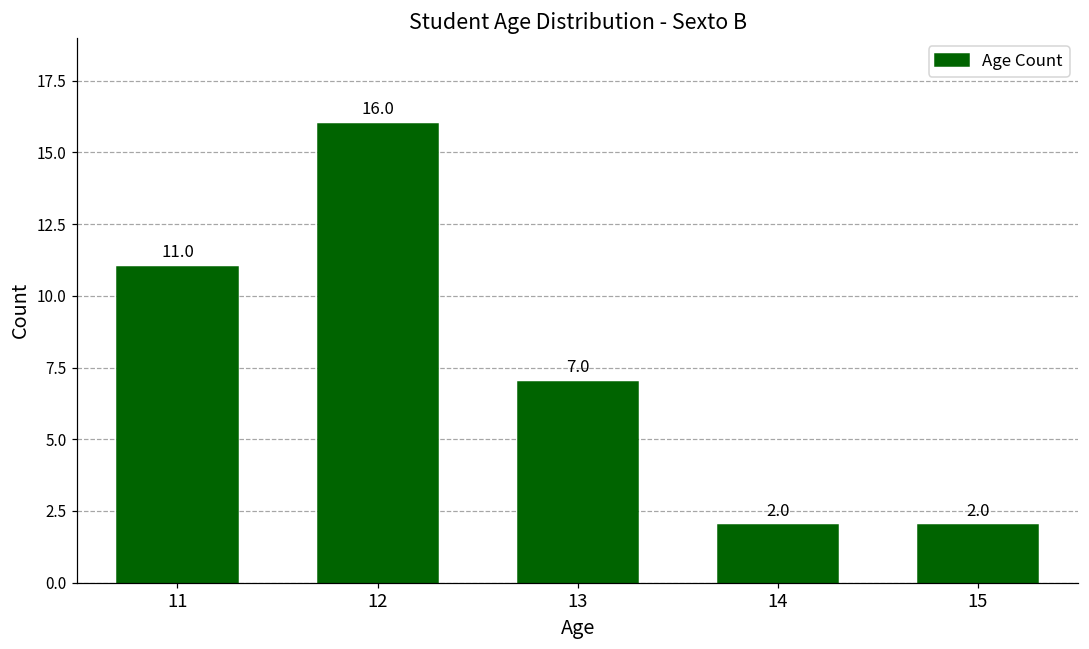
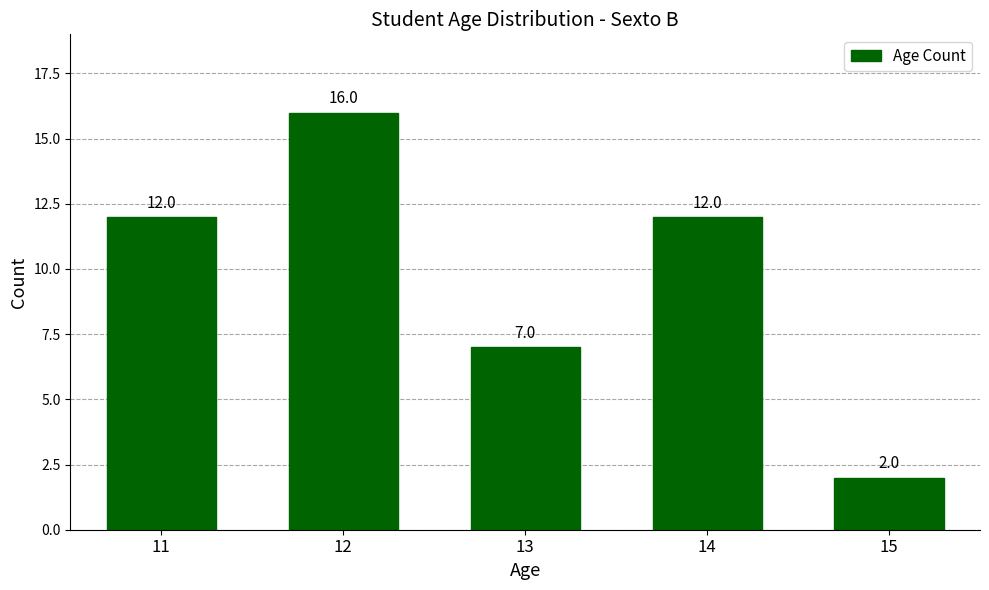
11: 11.0 -> 12.0
14: 2.0 -> 12.0
